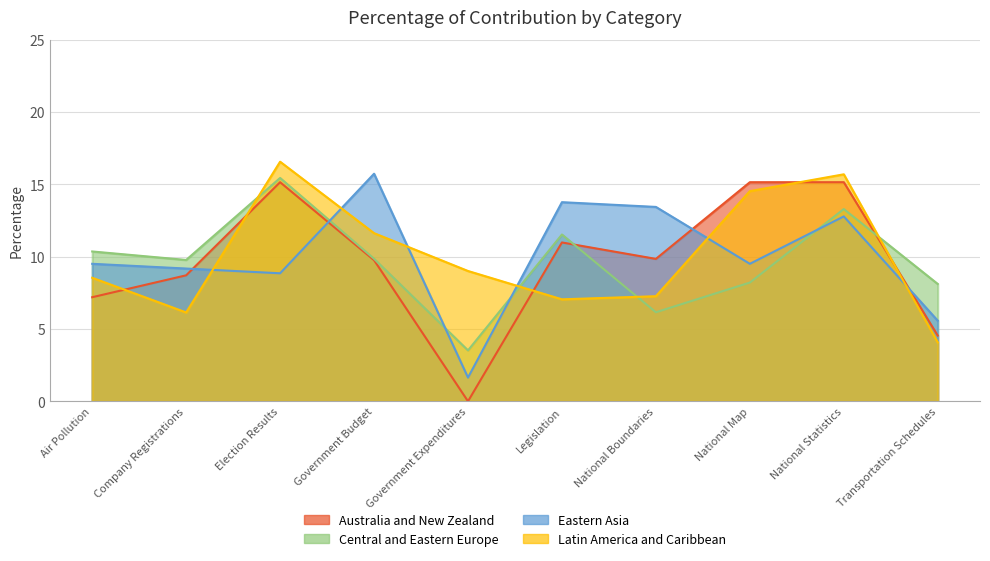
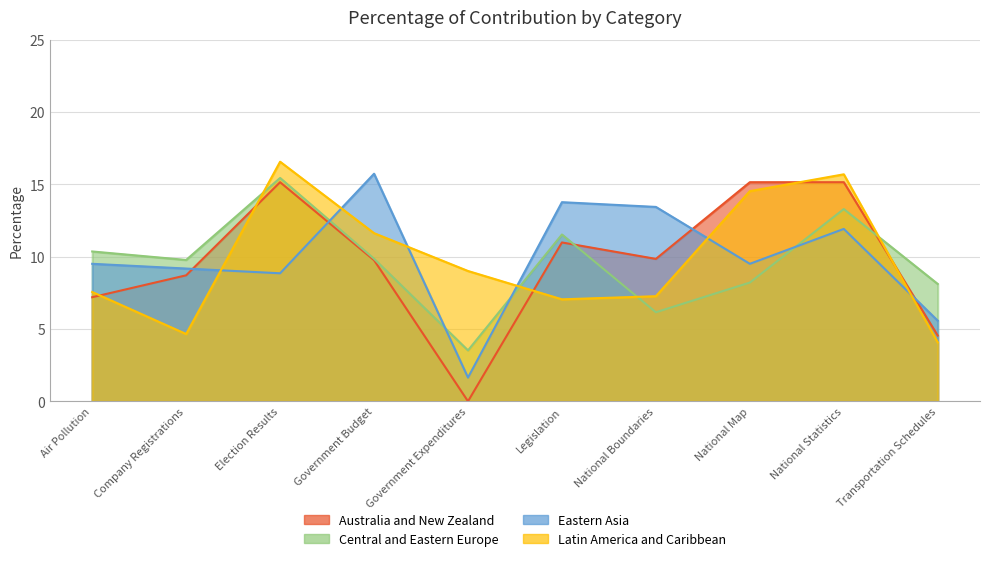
Latin America and Caribbean, Air Pollution: 8.5 -> 7.6
Latin America and Caribbean, Company Registrations: 6.1 -> 4.7
Eastern Asia, National Statistics: 12.8 -> 11.9
